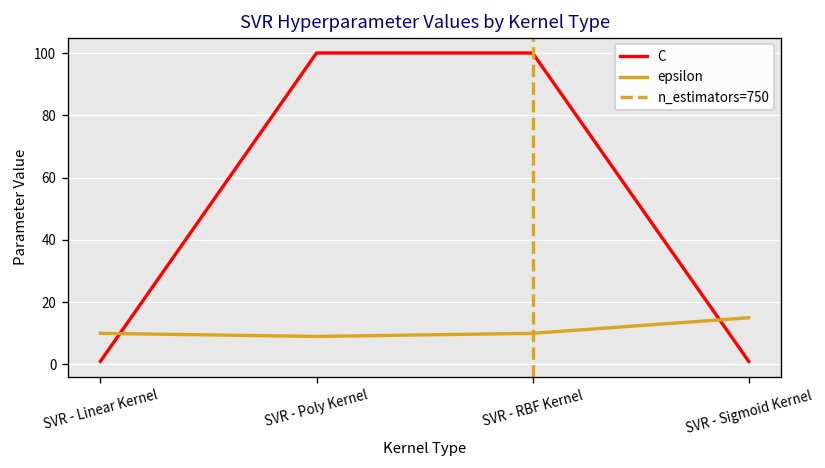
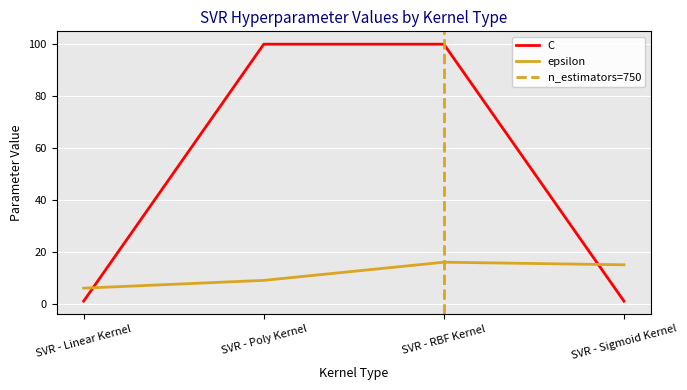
epsilon, SVR - Linear Kernel: 10 -> 6
epsilon, SVR - RBF Kernel: 10 -> 16
